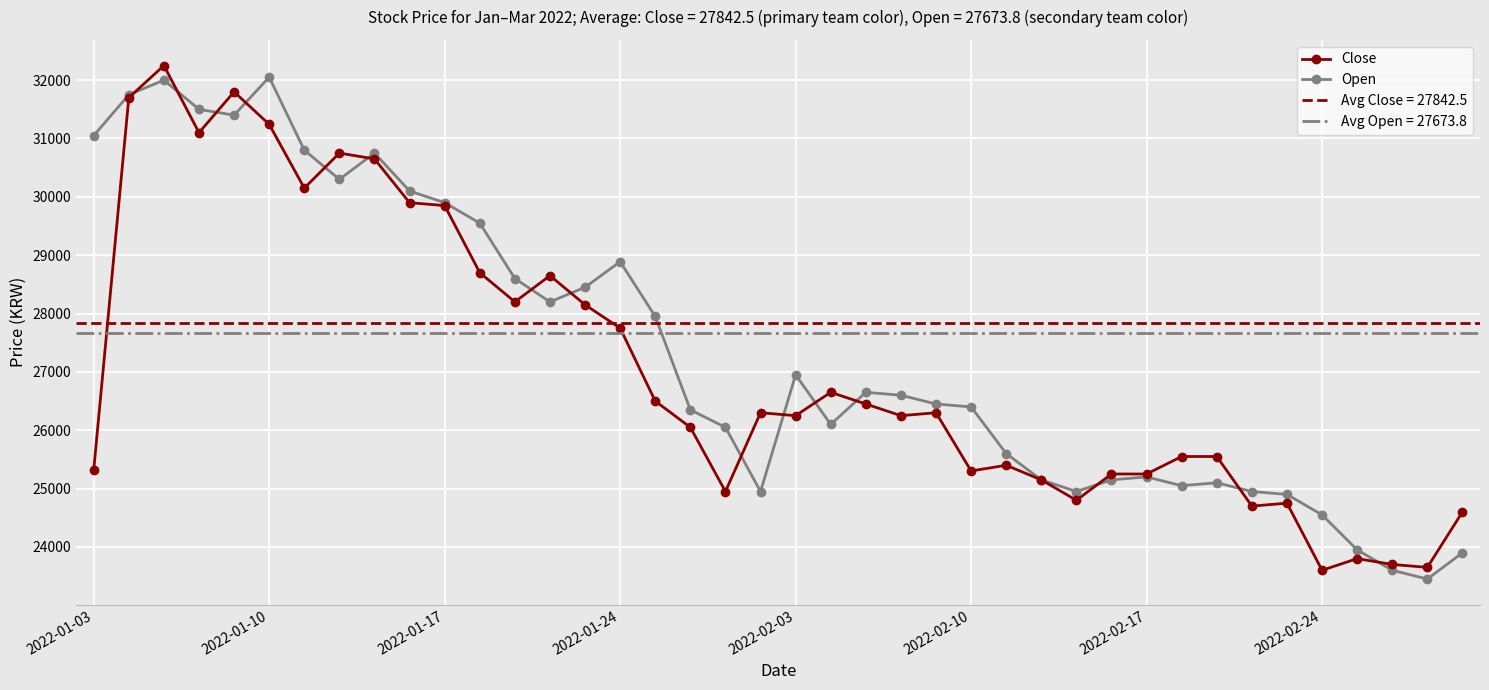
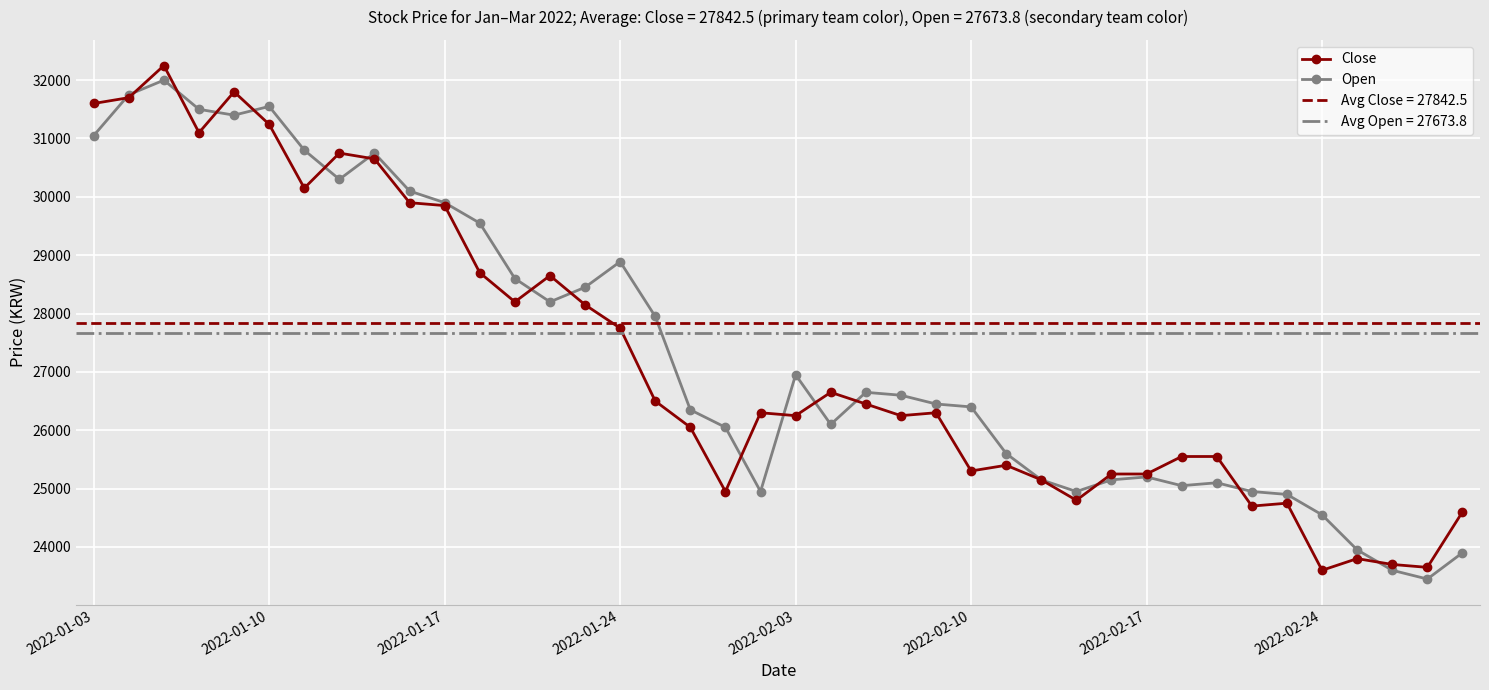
Close, 2022-01-03: 25300 -> 31600
Open, 2022-01-10: 32100 -> 31600
